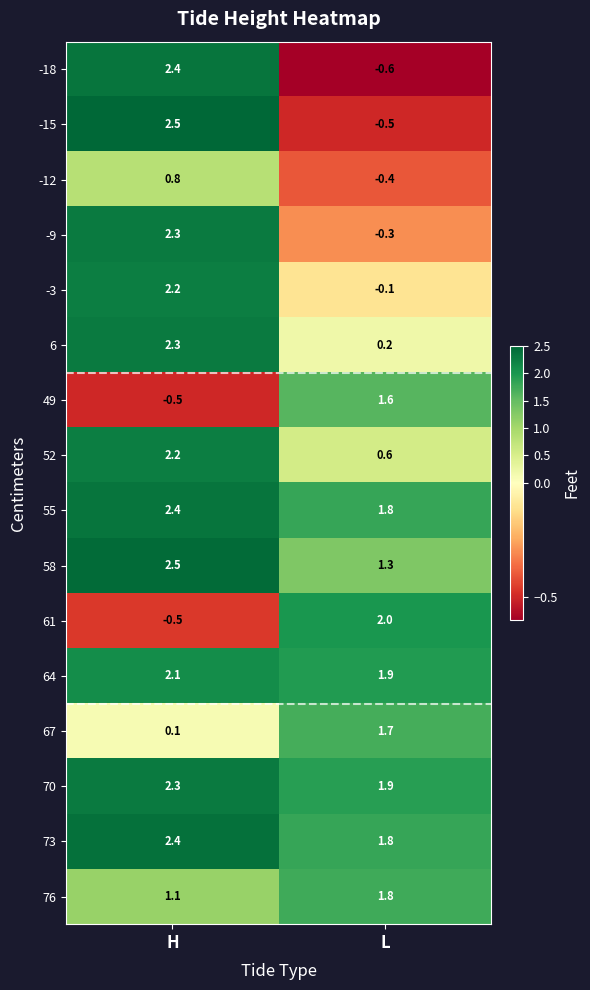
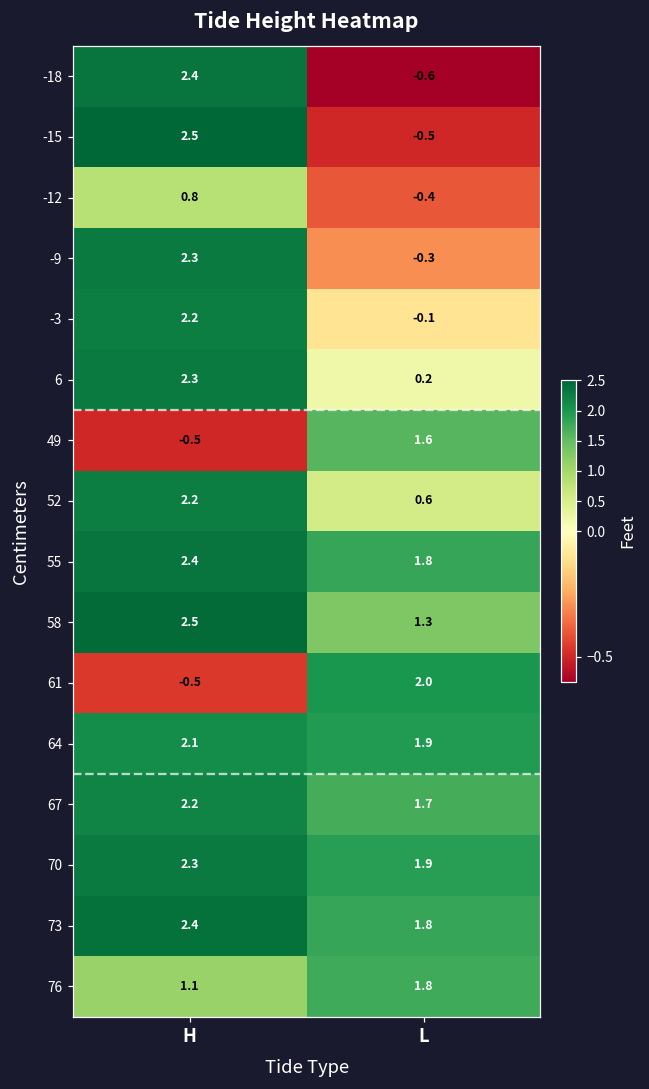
67, H: 0.1 -> 2.2
